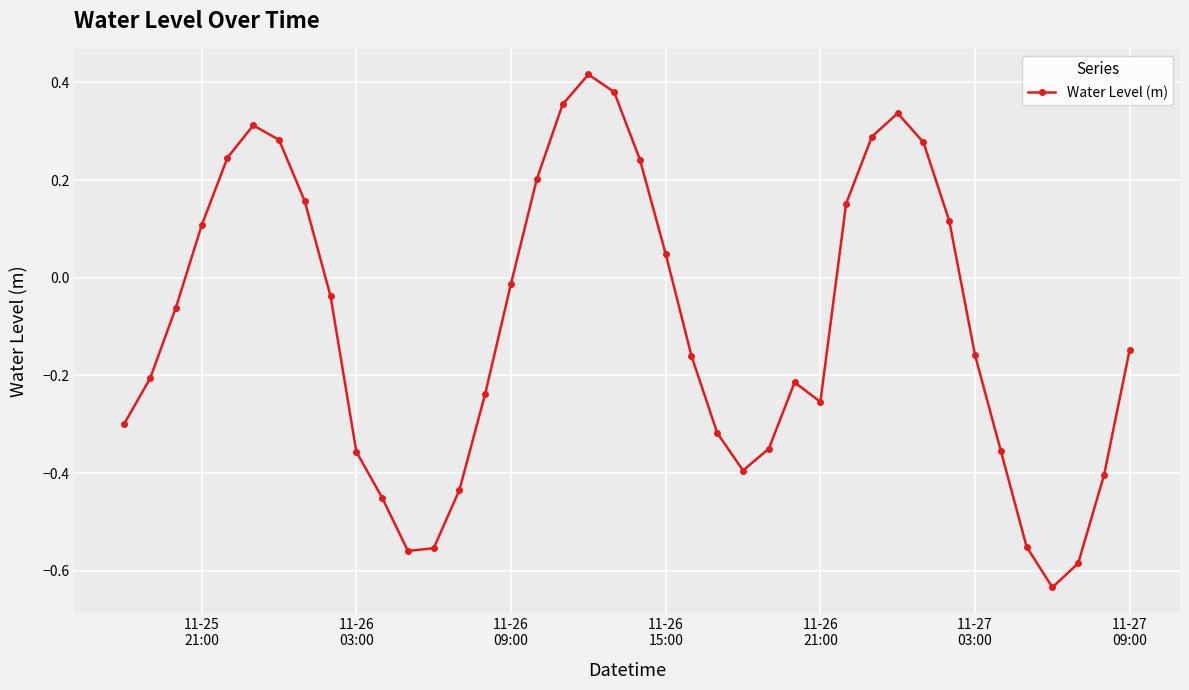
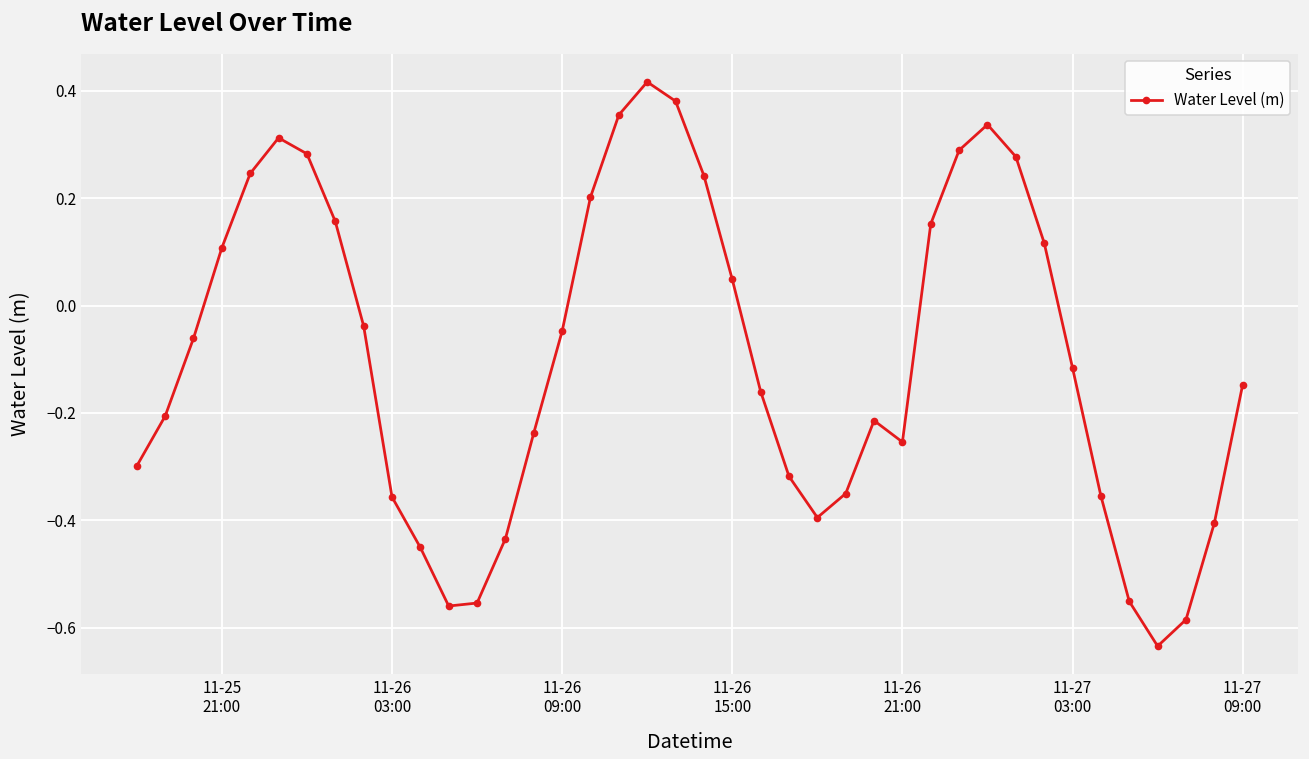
11-26 09:00: -0.01 -> -0.05
11-27 03:00: -0.16 -> -0.12
